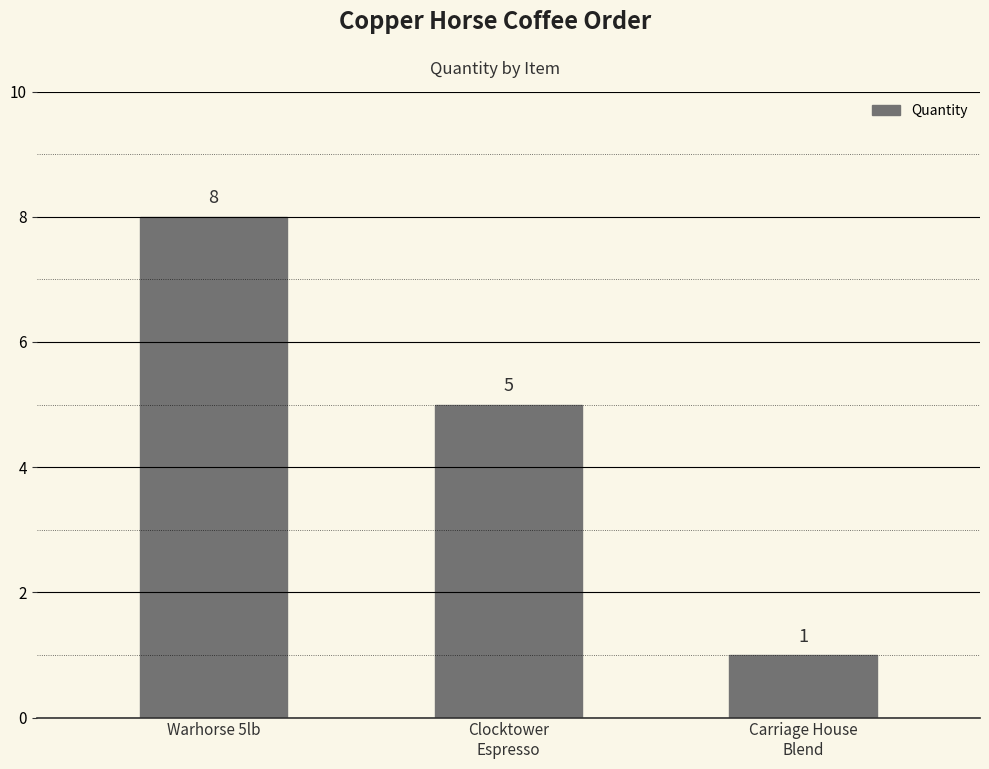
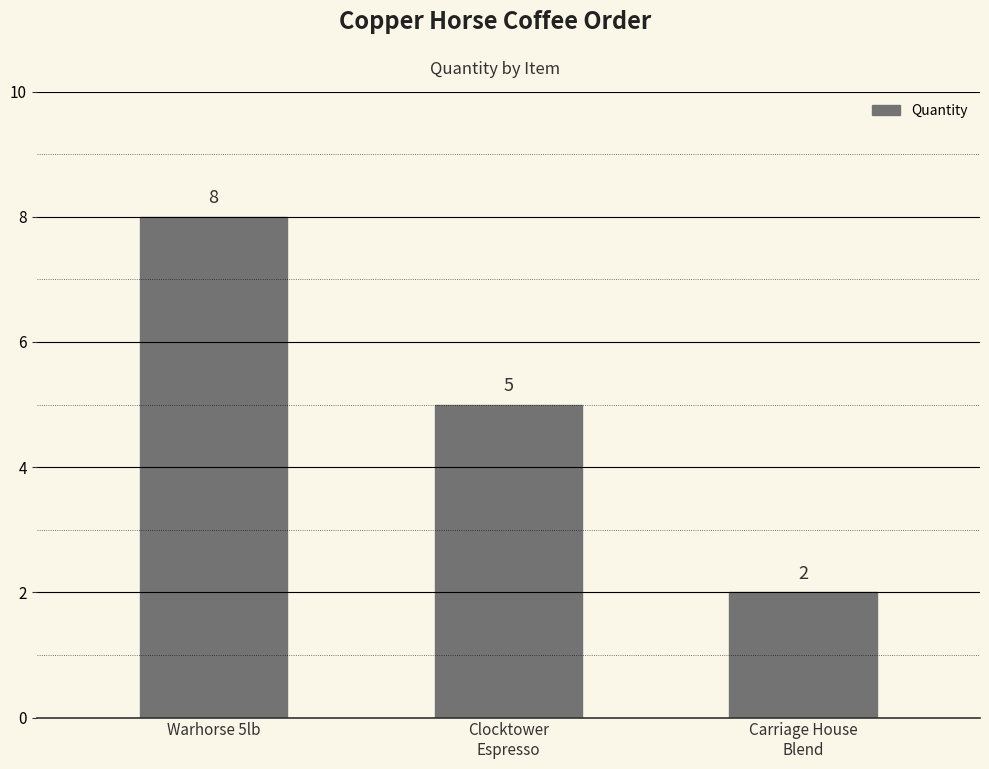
Carriage House Blend: 1 -> 2
